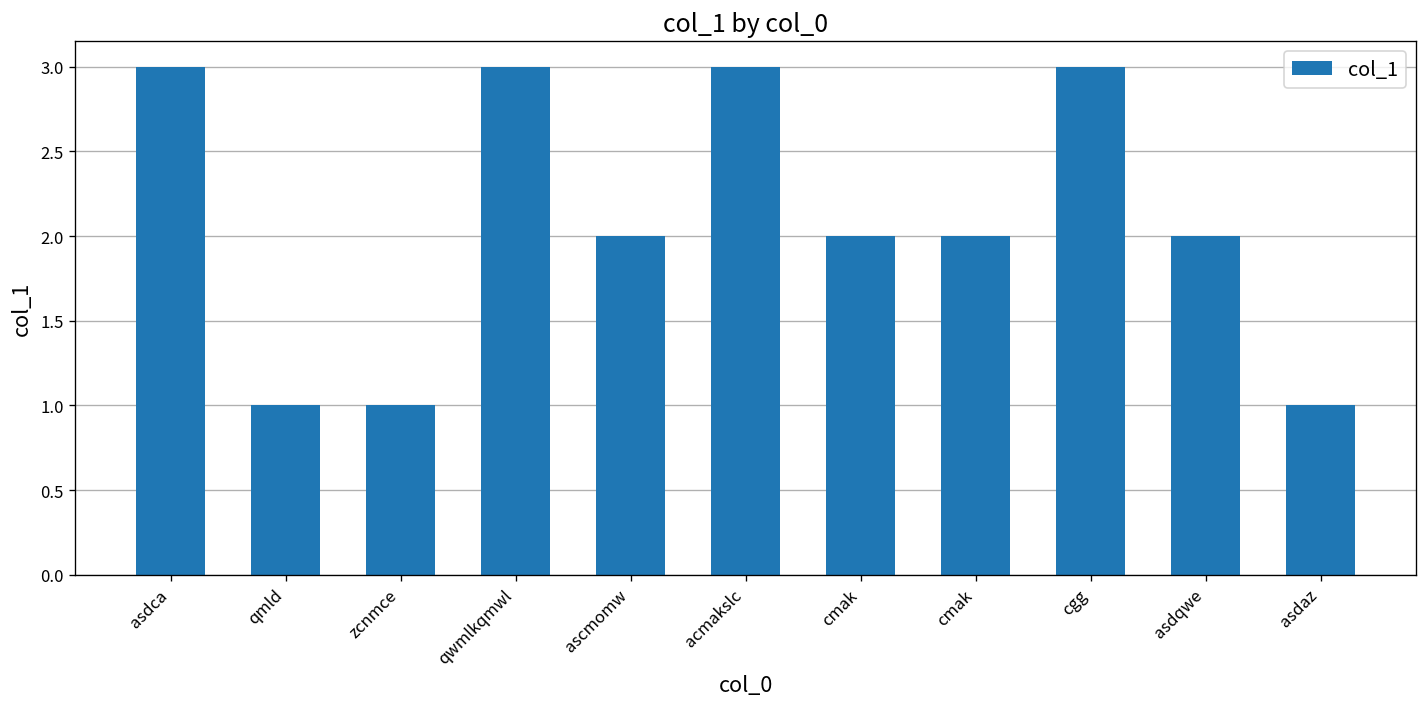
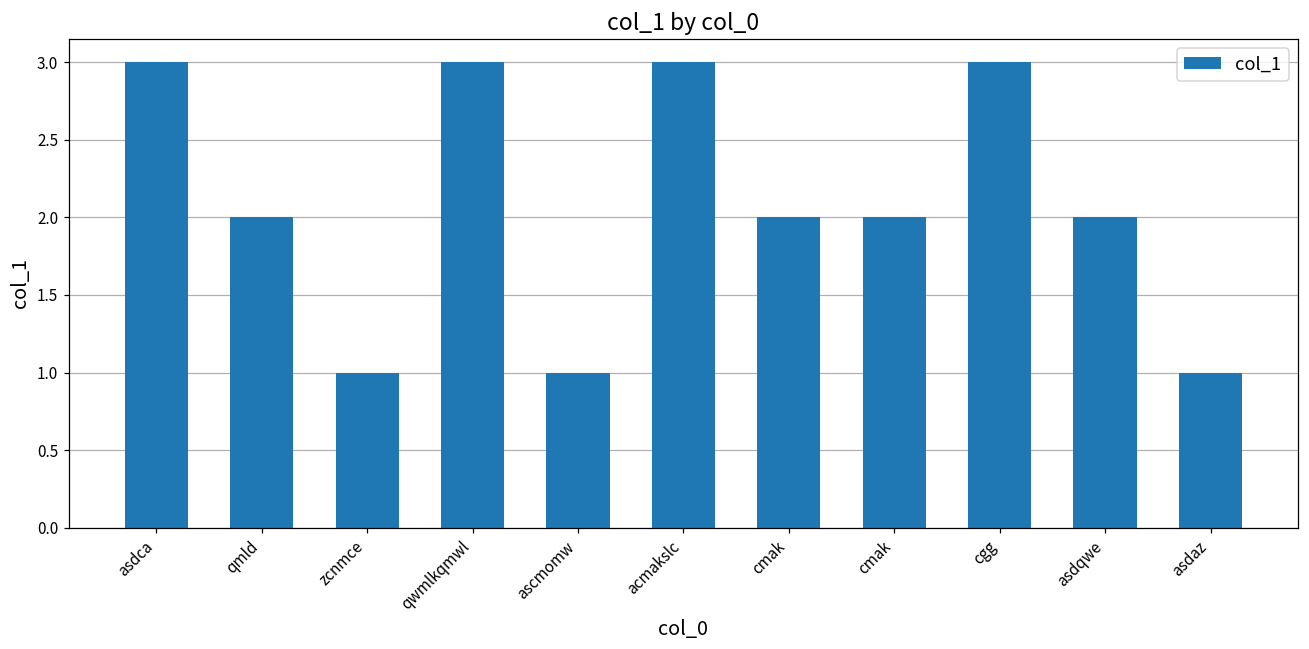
qmld: 1 -> 2
ascmomw: 2 -> 1
